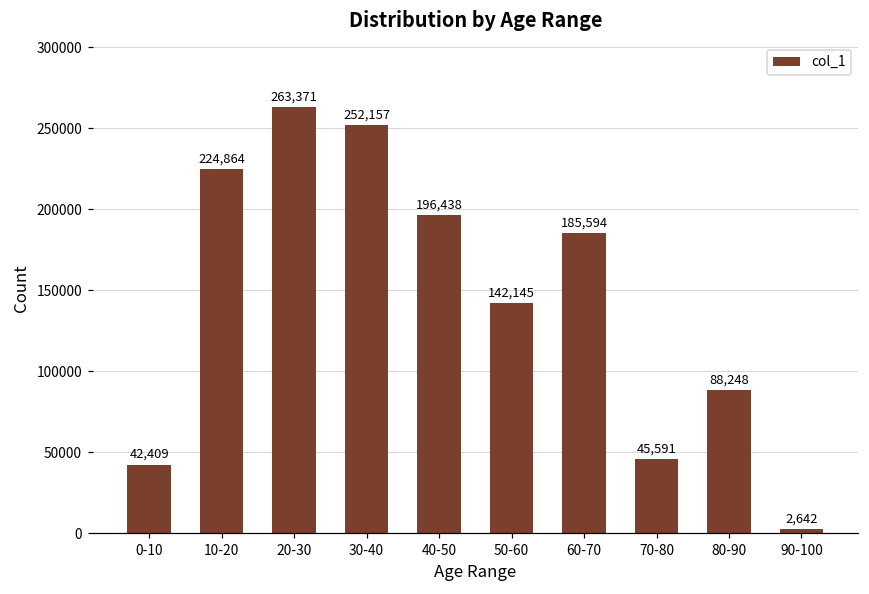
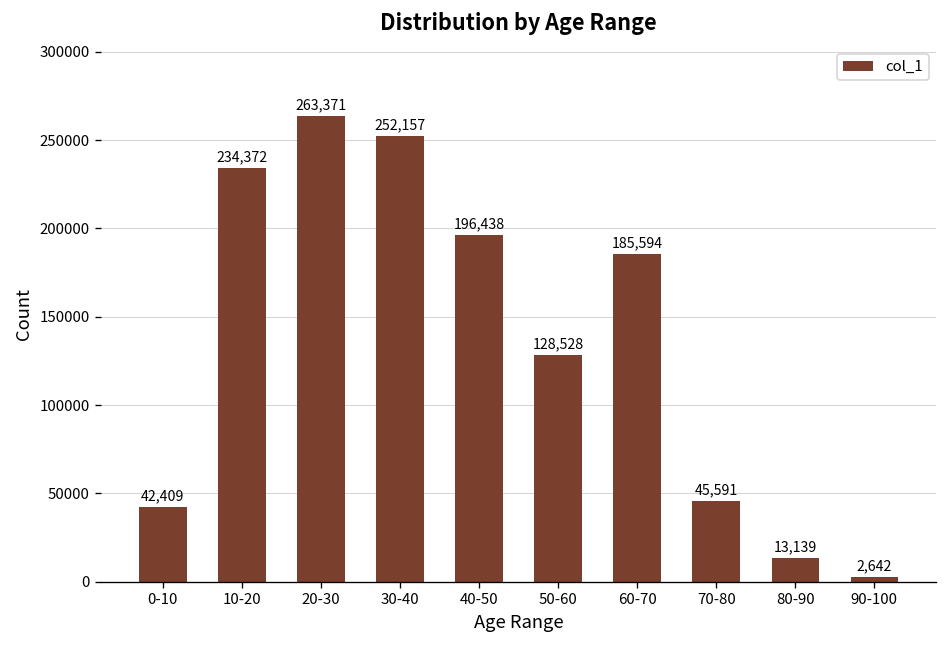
10-20: 224,864 -> 234,372
50-60: 142,145 -> 128,528
80-90: 88,248 -> 13,139
